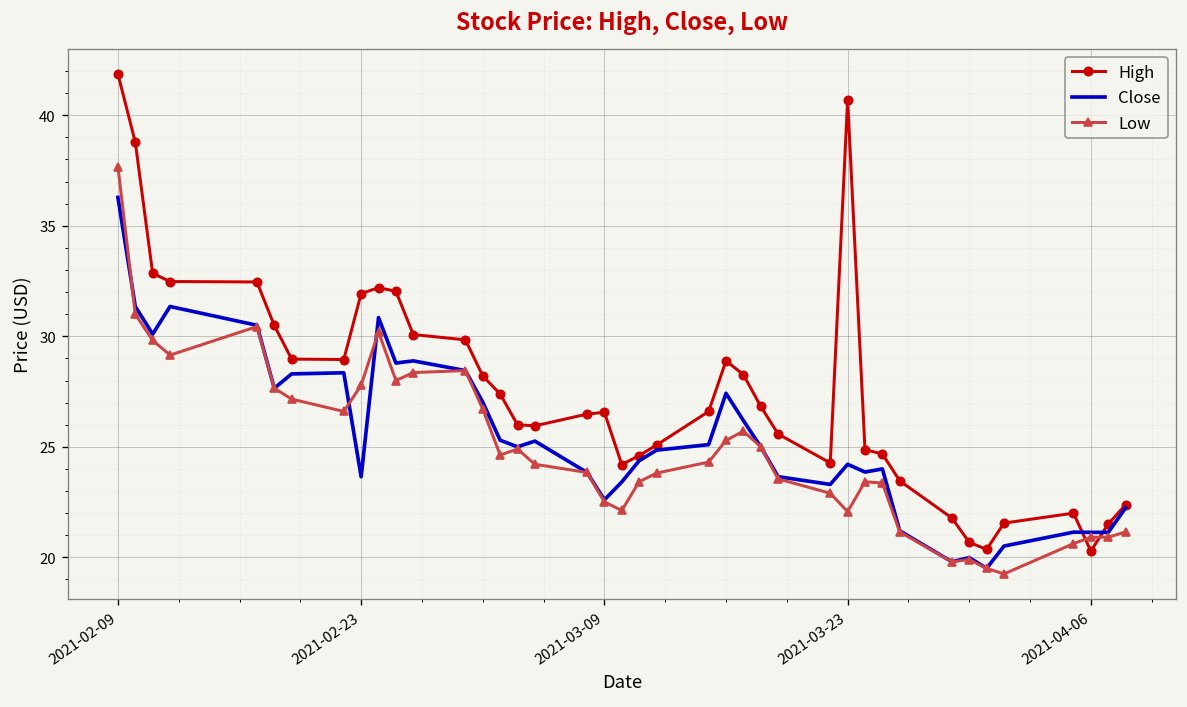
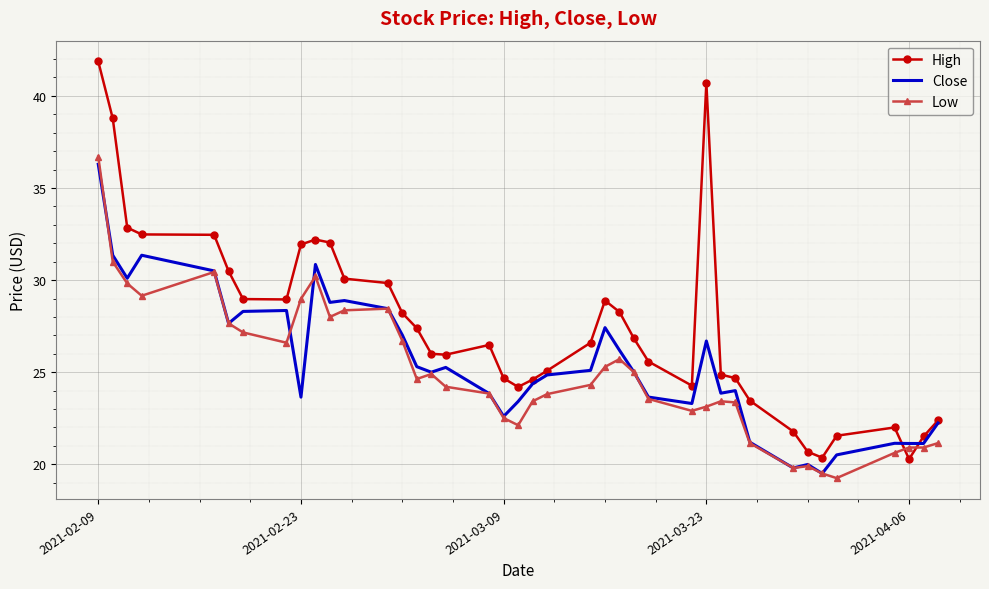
Low, 2021-02-09: 37.7 -> 36.7
Low, 2021-02-23: 27.8 -> 29.0
High, 2021-03-09: 26.6 -> 24.7
Close, 2021-03-23: 24.2 -> 26.7
Low, 2021-03-23: 22.1 -> 23.1
